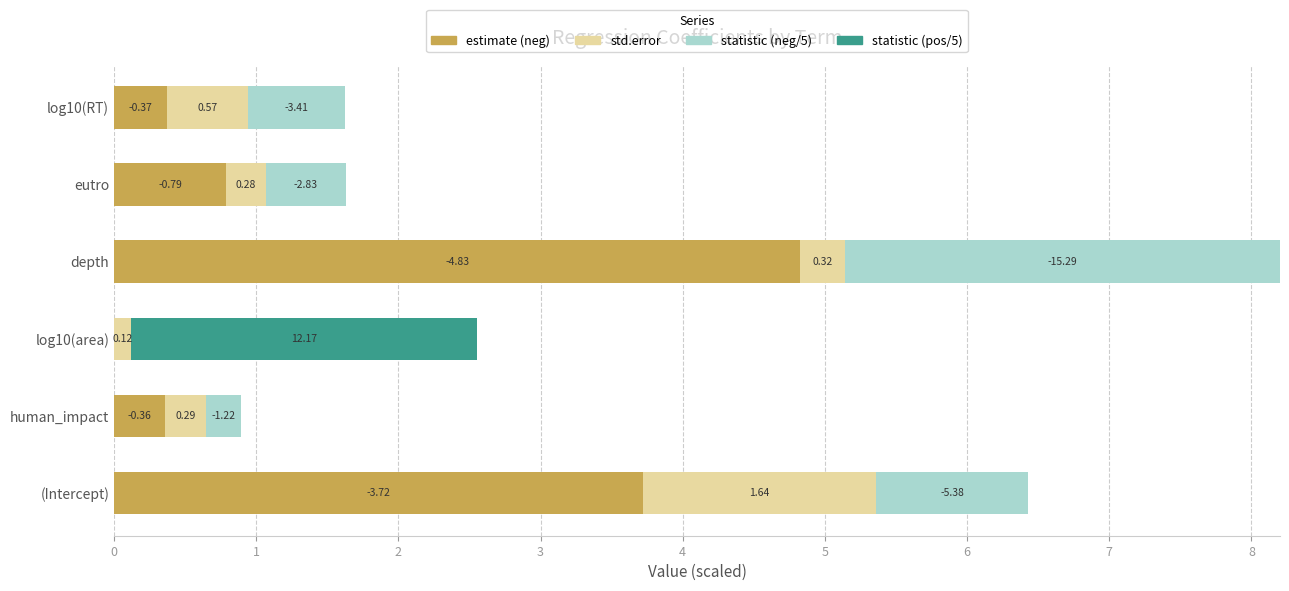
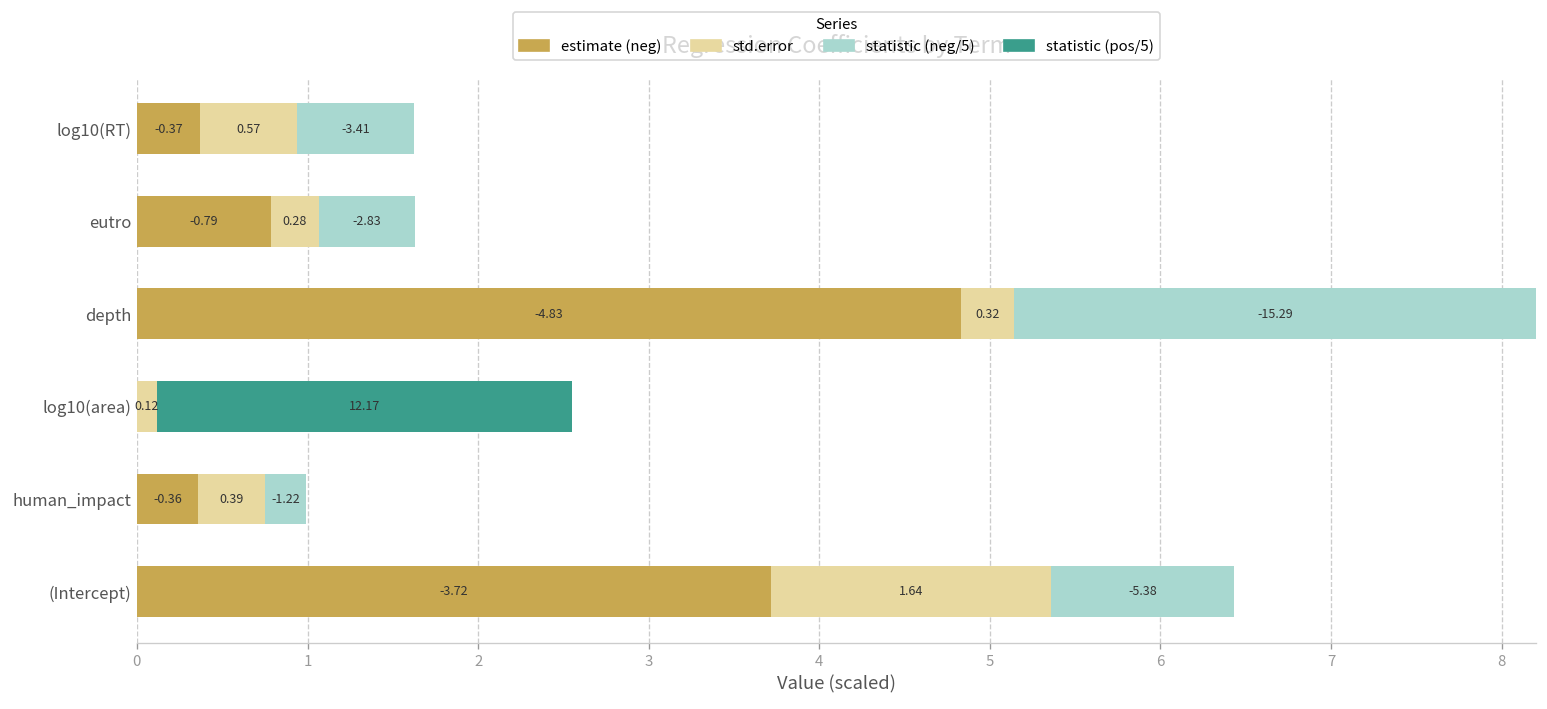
std.error, human_impact: 0.29 -> 0.39
